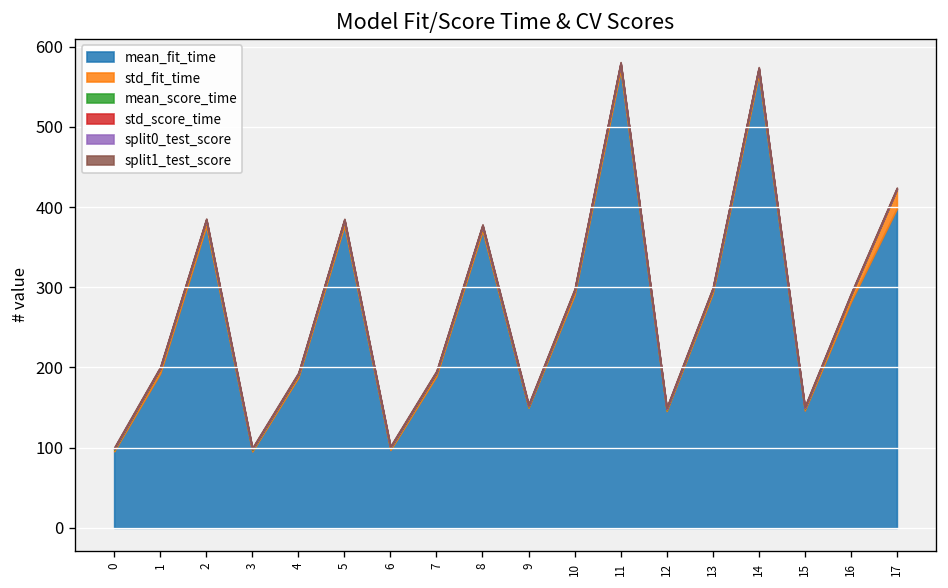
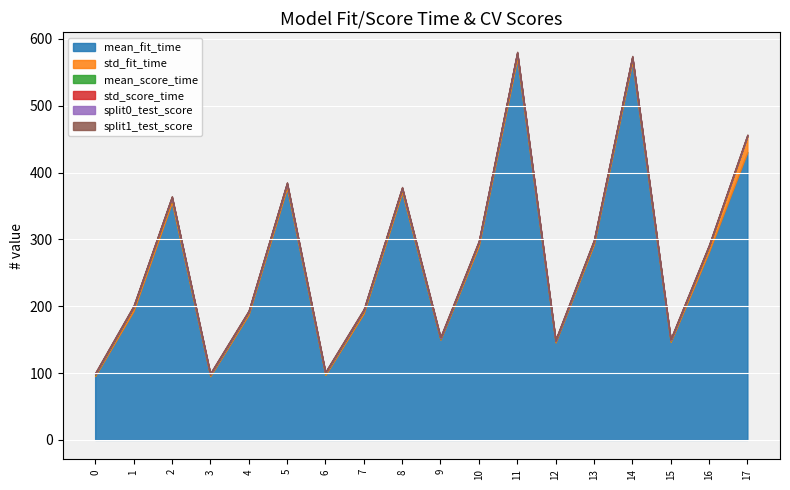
mean_fit_time, 2: 380 -> 360
mean_fit_time, 17: 400 -> 430
